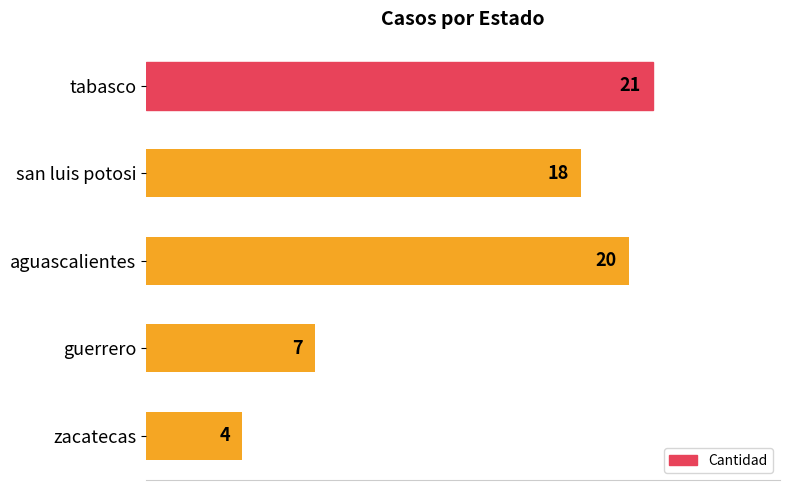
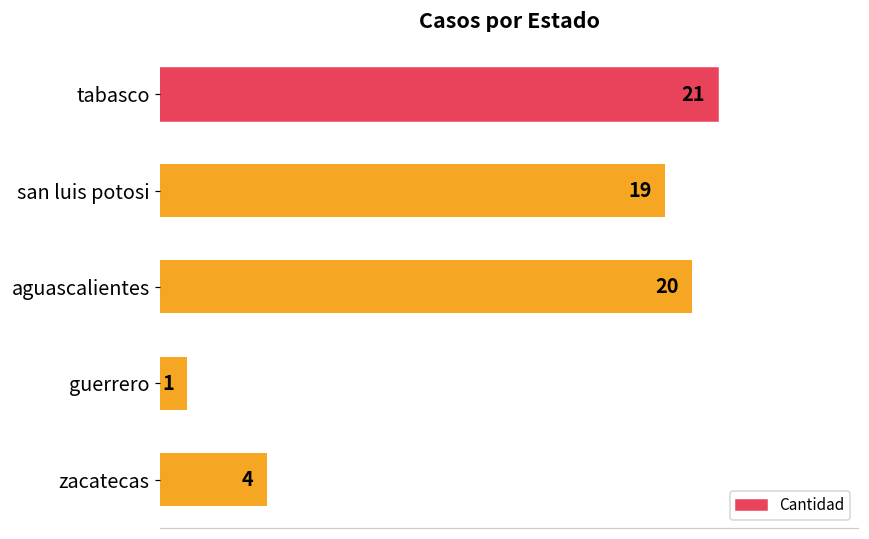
san luis potosi: 18 -> 19
guerrero: 7 -> 1
